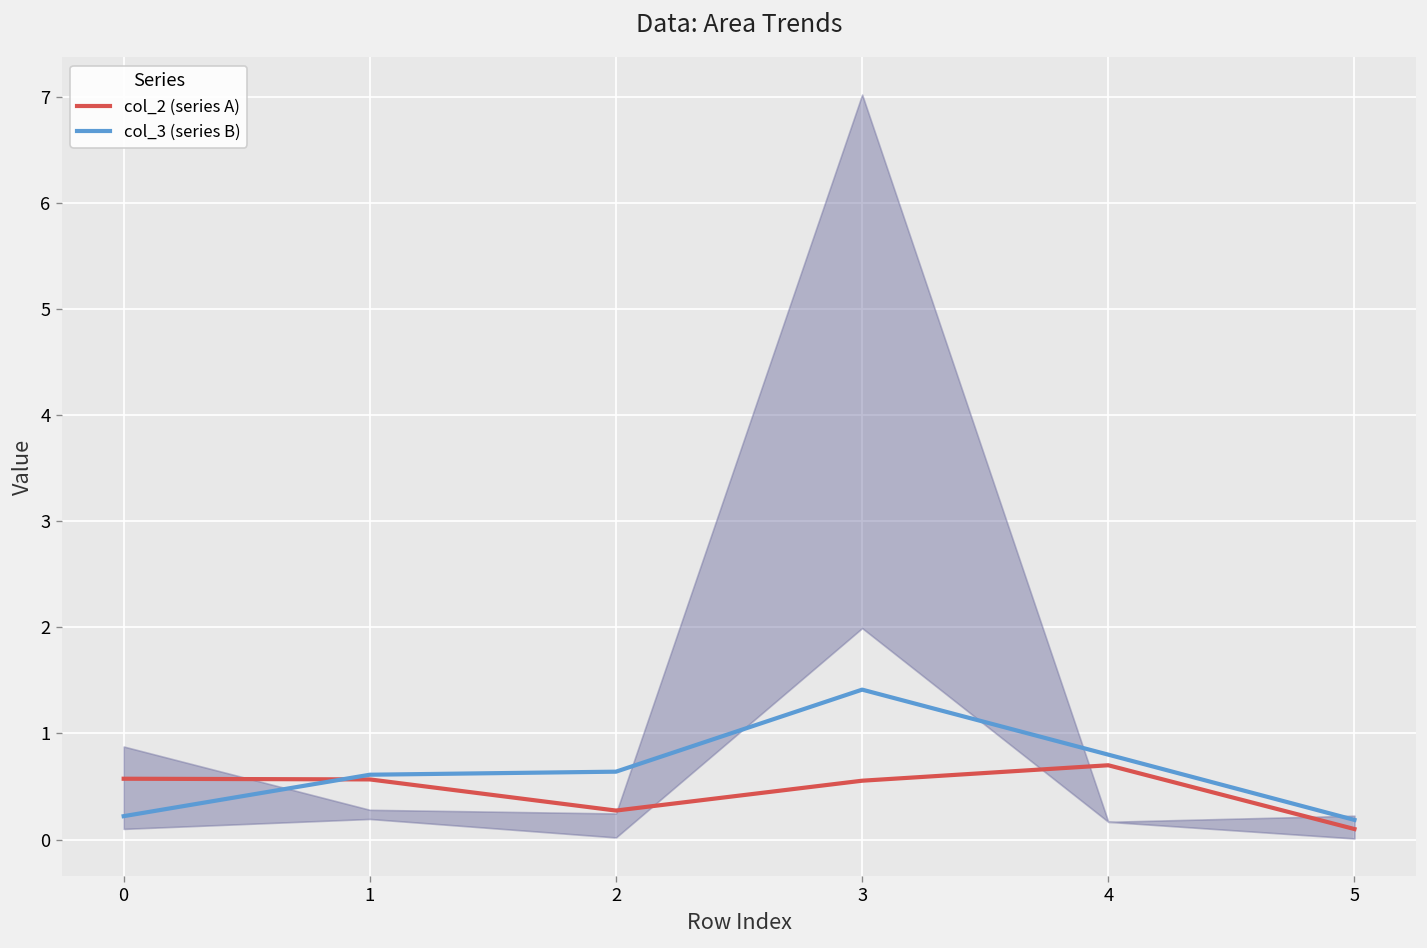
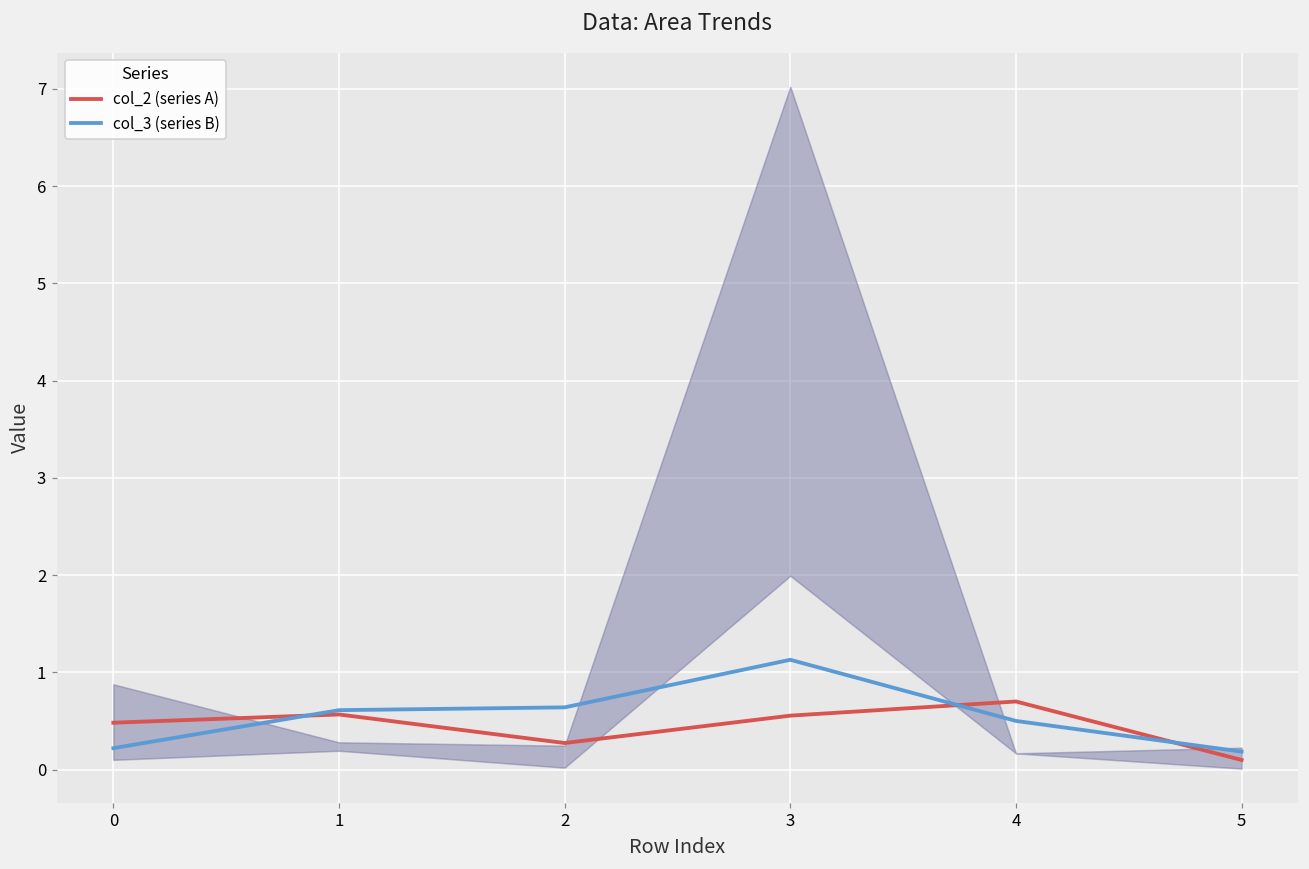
col_2 (series A), 0: 0.6 -> 0.5
col_3 (series B), 3: 1.4 -> 1.1
col_3 (series B), 4: 0.8 -> 0.5
